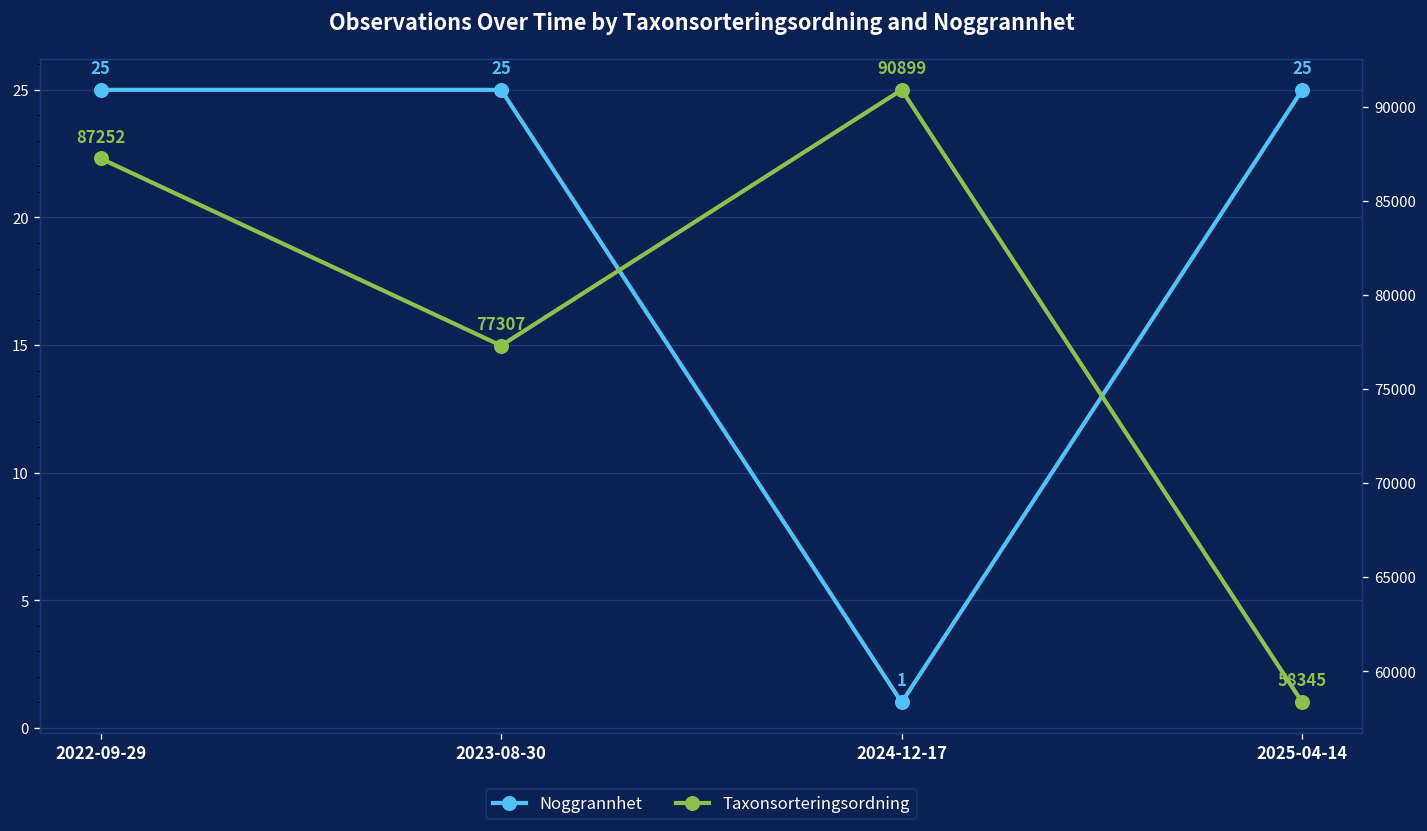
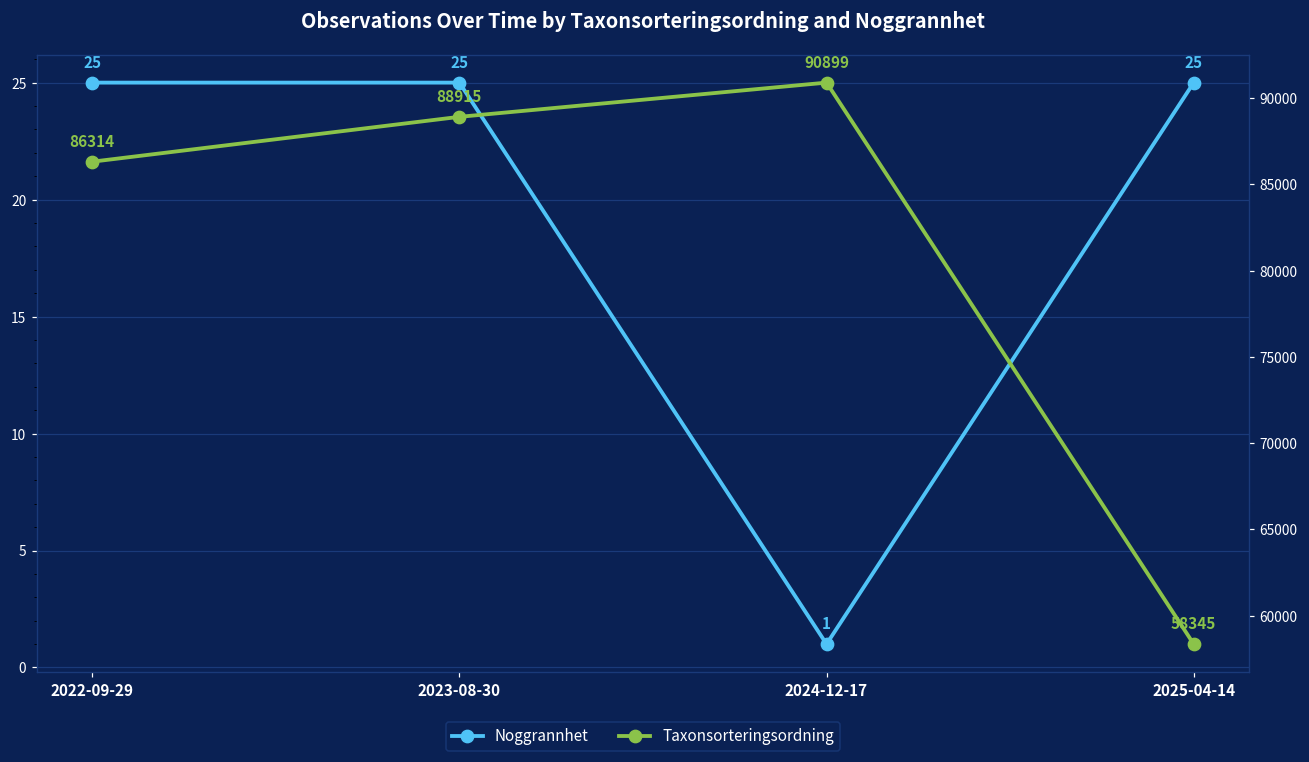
Taxonsorteringsordning, 2022-09-29: 87252 -> 86314
Taxonsorteringsordning, 2023-08-30: 77307 -> 88915
